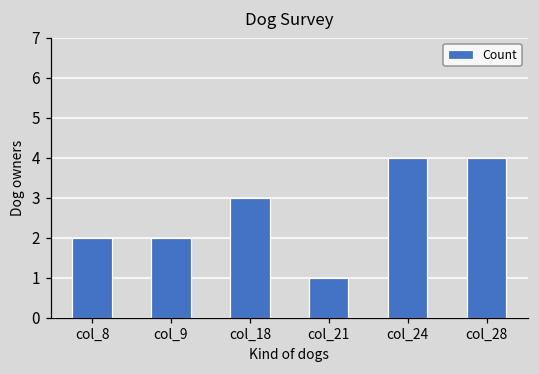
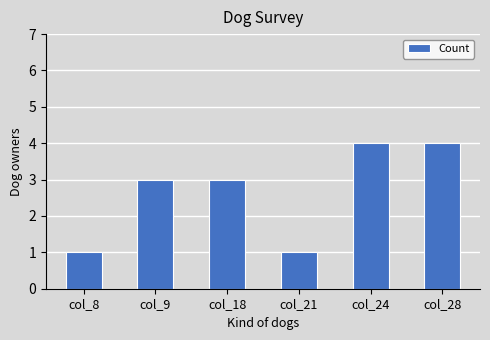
col_8: 2 -> 1
col_9: 2 -> 3
